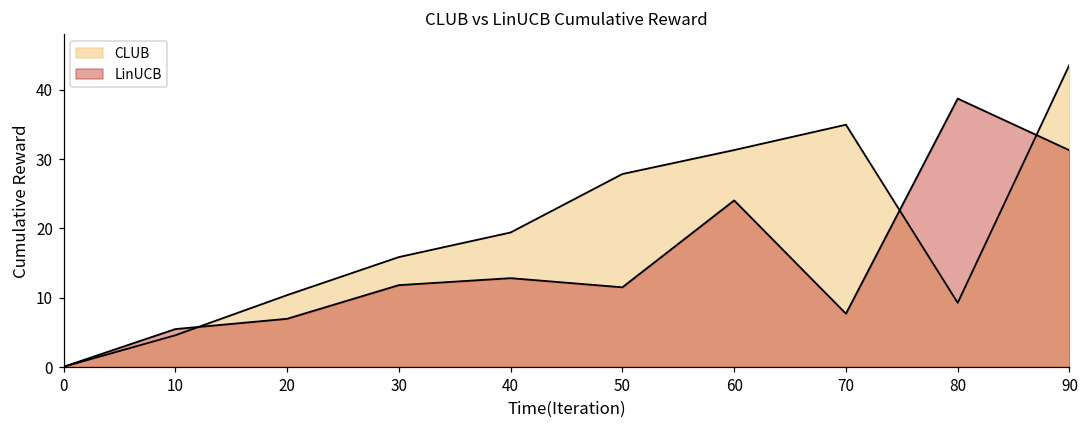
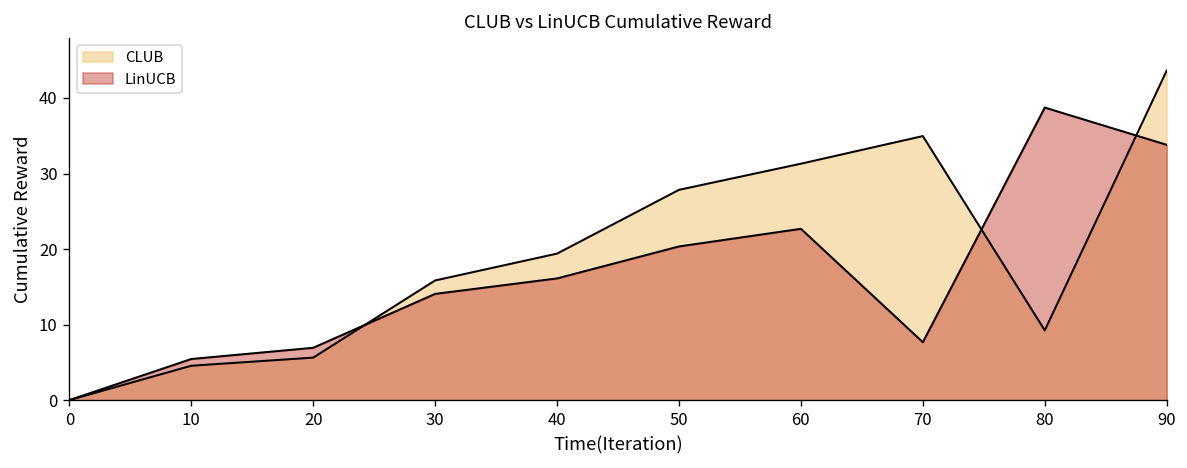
CLUB, 20: 10 -> 6
LinUCB, 30: 12 -> 14
LinUCB, 40: 13 -> 16
LinUCB, 50: 12 -> 20
LinUCB, 60: 24 -> 23
LinUCB, 90: 31 -> 34
